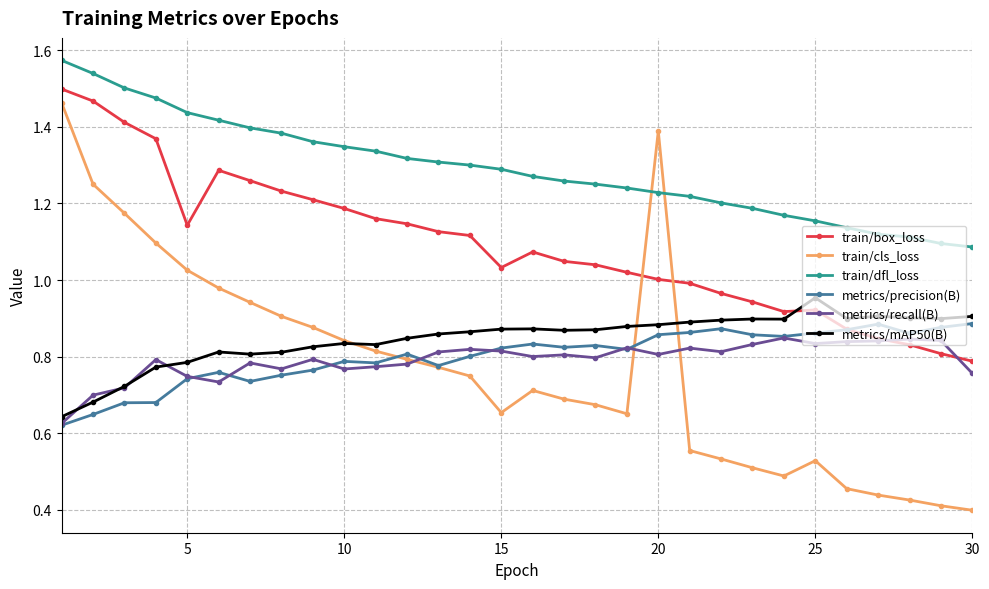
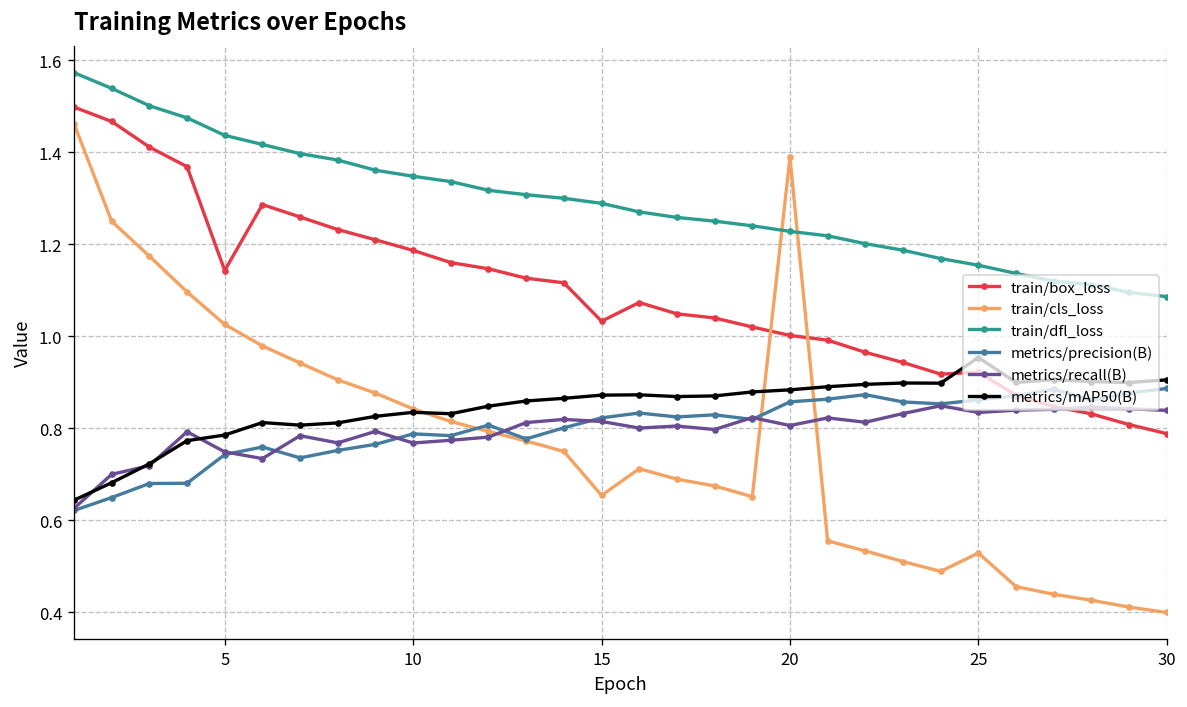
metrics/recall(B), 30: 0.76 -> 0.84
